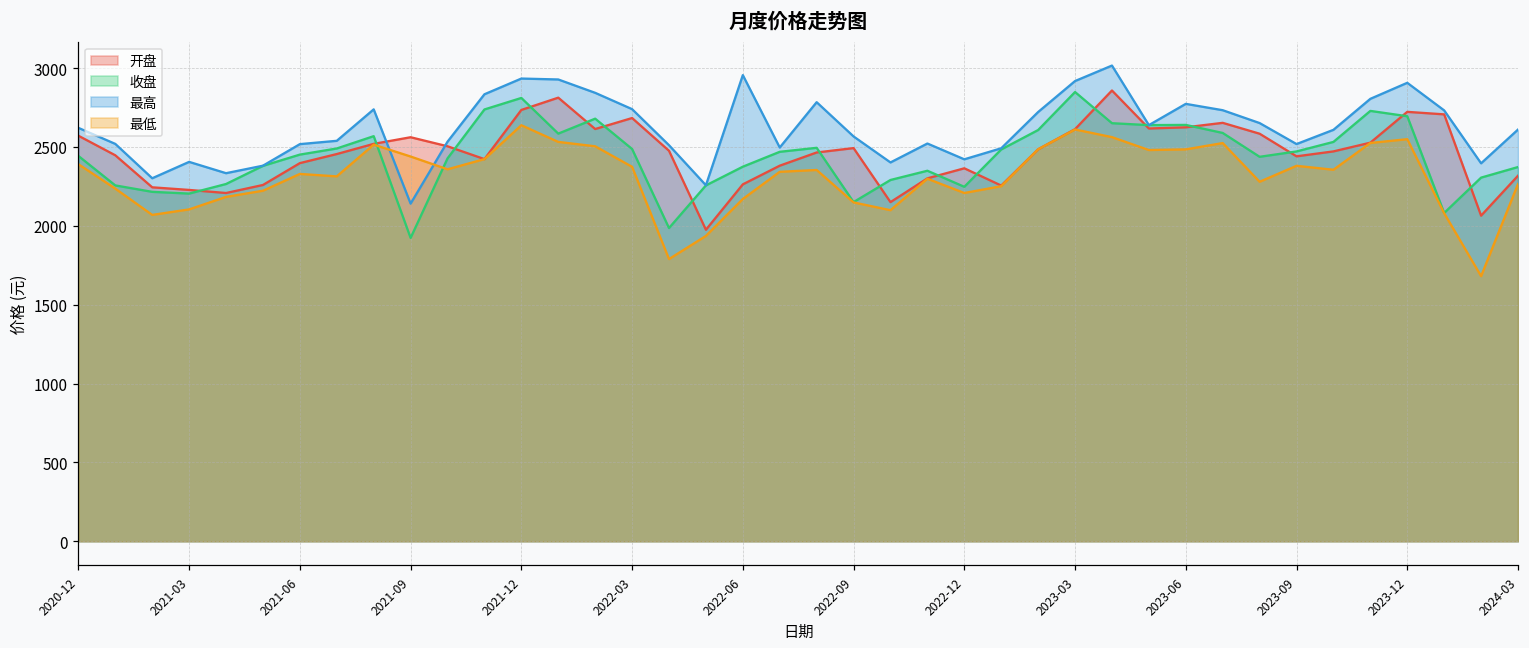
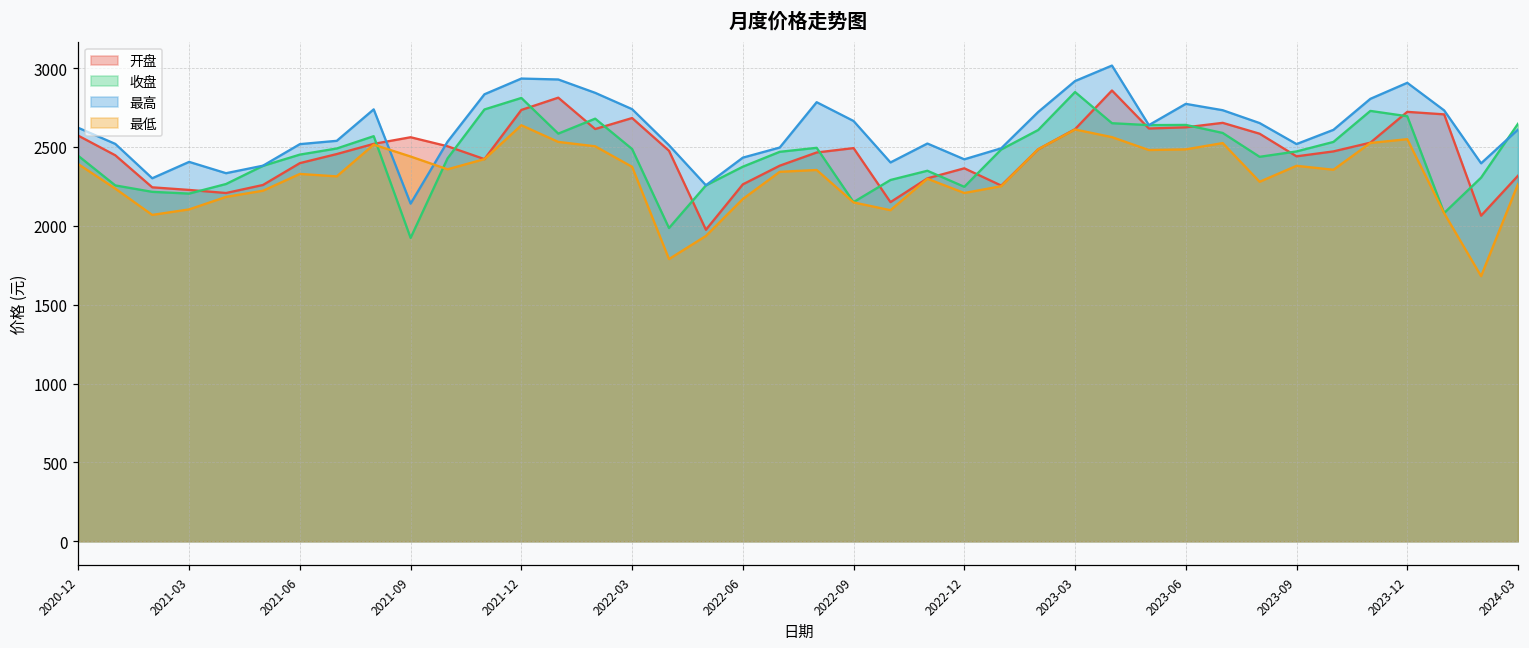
最高, 2022-06: 2960 -> 2430
最高, 2022-09: 2570 -> 2660
收盘, 2024-03: 2370 -> 2650
